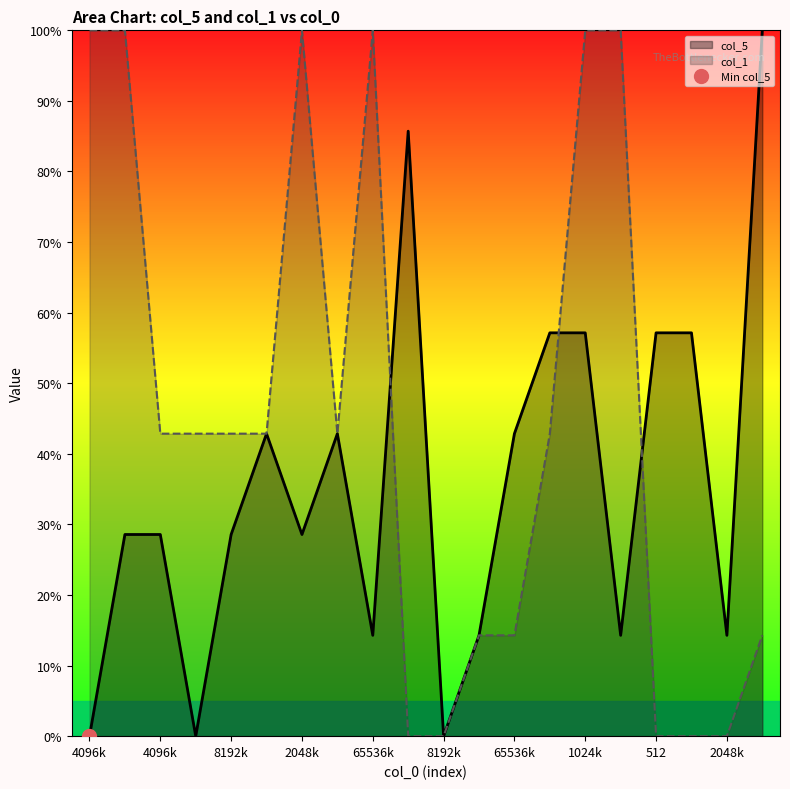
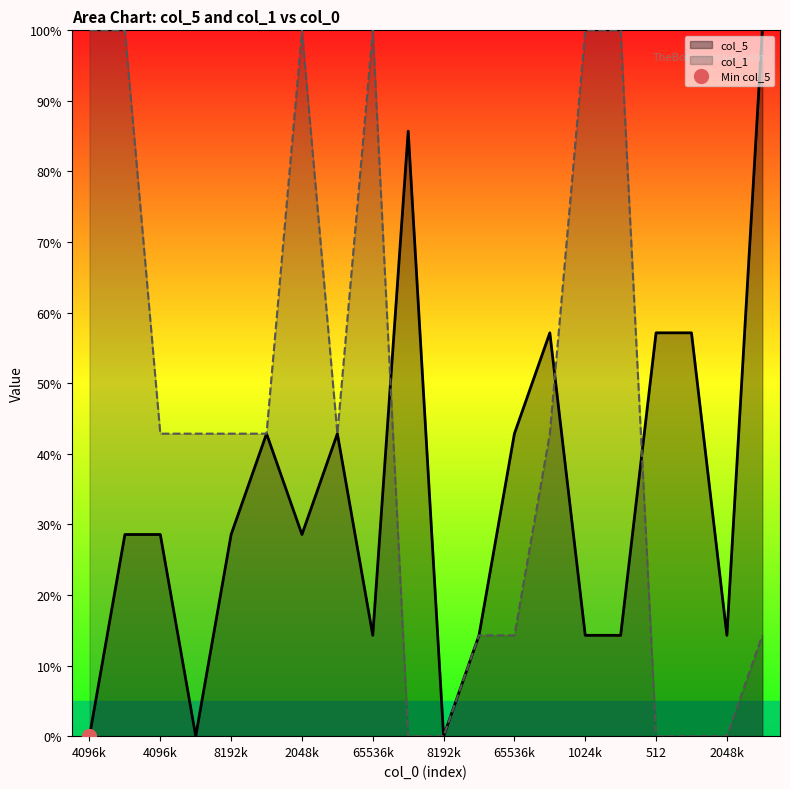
col_5, 1024k: 57% -> 14%
